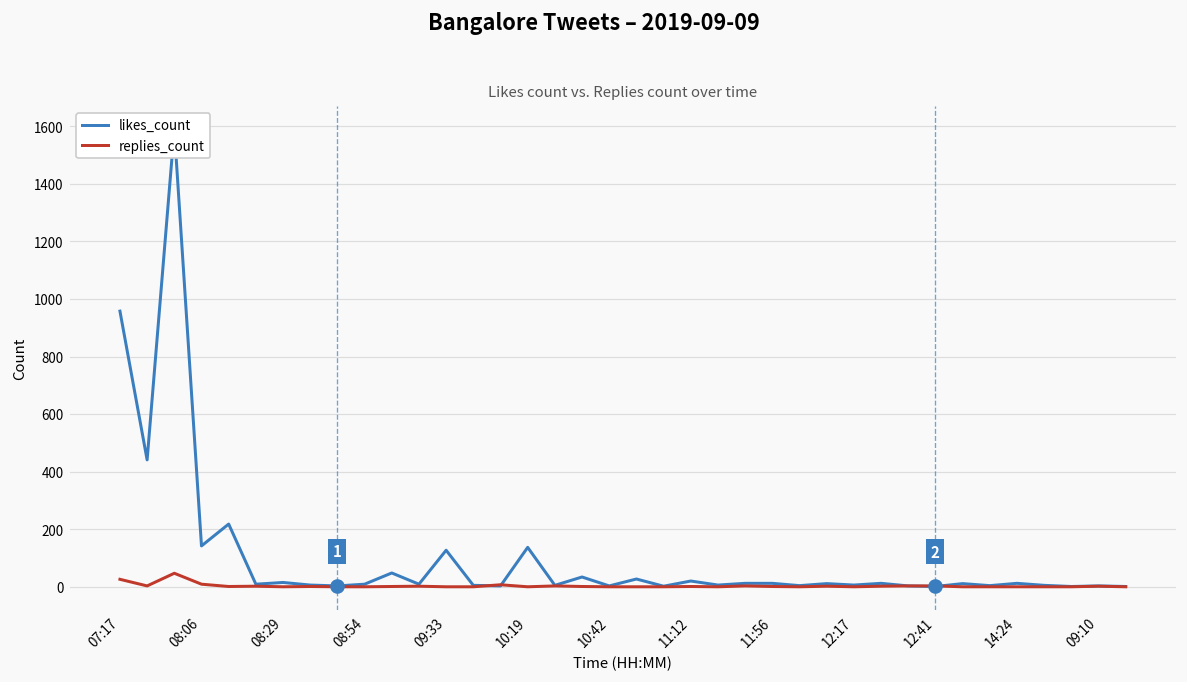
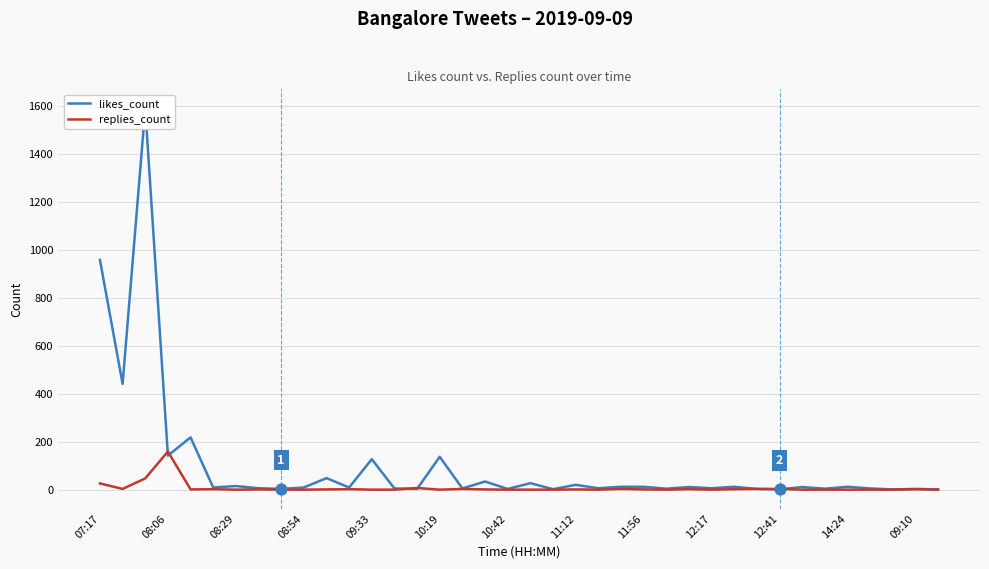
replies_count, 08:06: 10 -> 160
